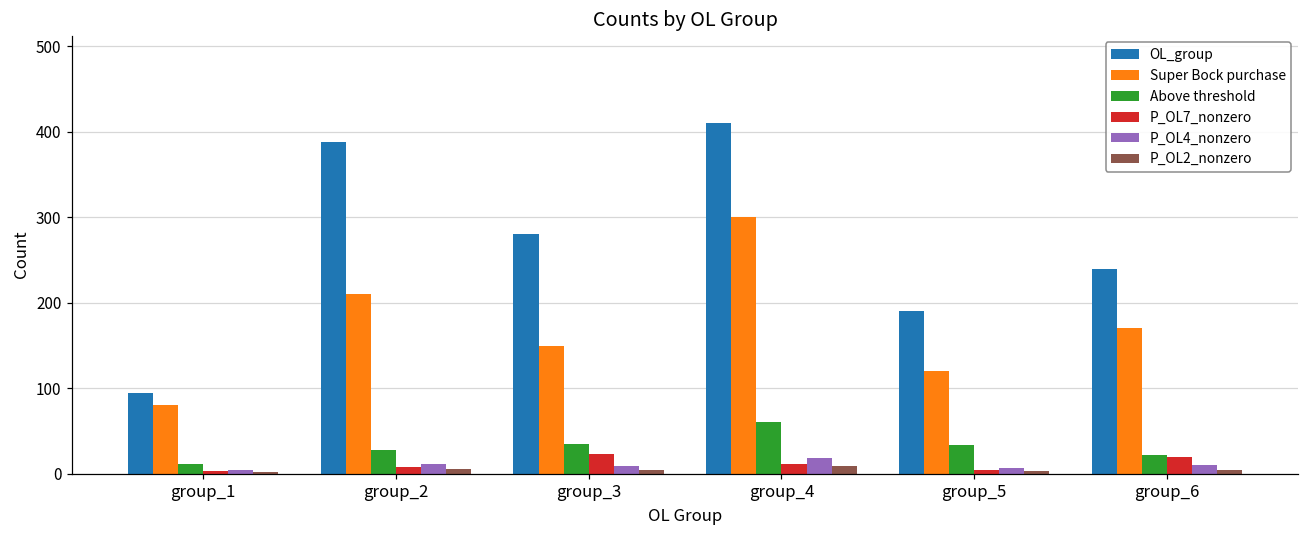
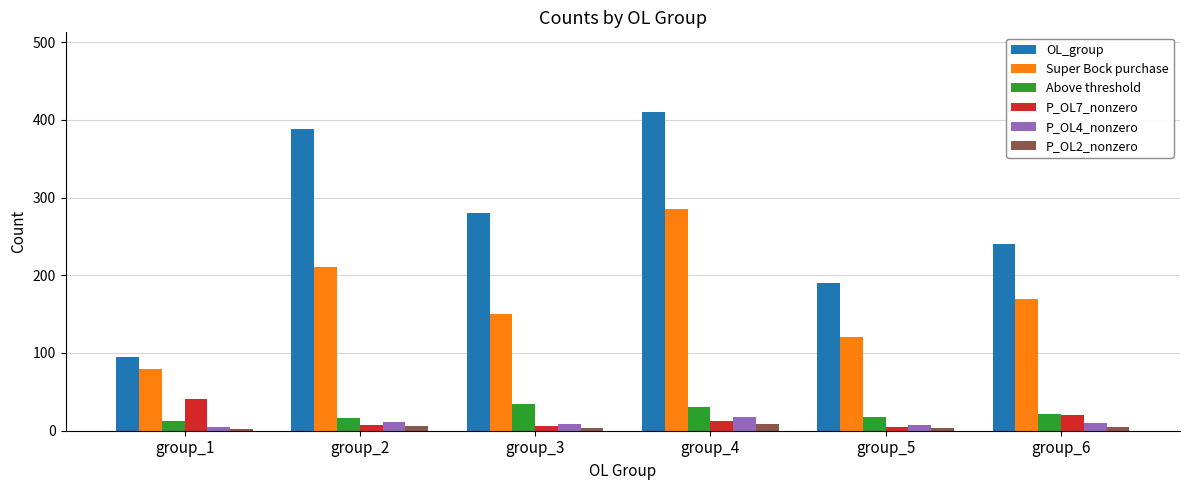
P_OL7_nonzero, group_1: 0 -> 40
Above threshold, group_2: 30 -> 20
P_OL7_nonzero, group_3: 20 -> 10
Super Bock purchase, group_4: 300 -> 290
Above threshold, group_4: 60 -> 30
Above threshold, group_5: 30 -> 20
